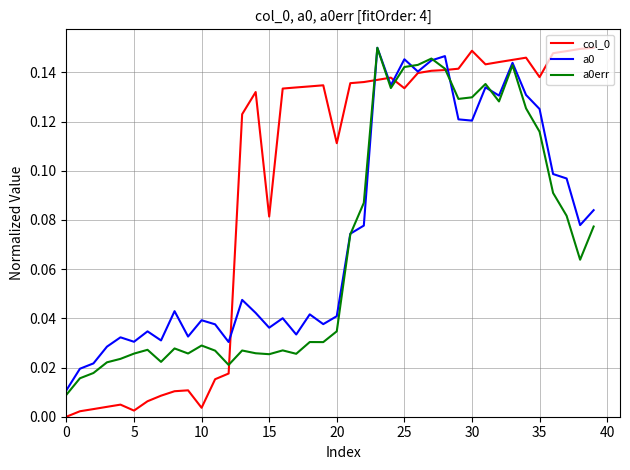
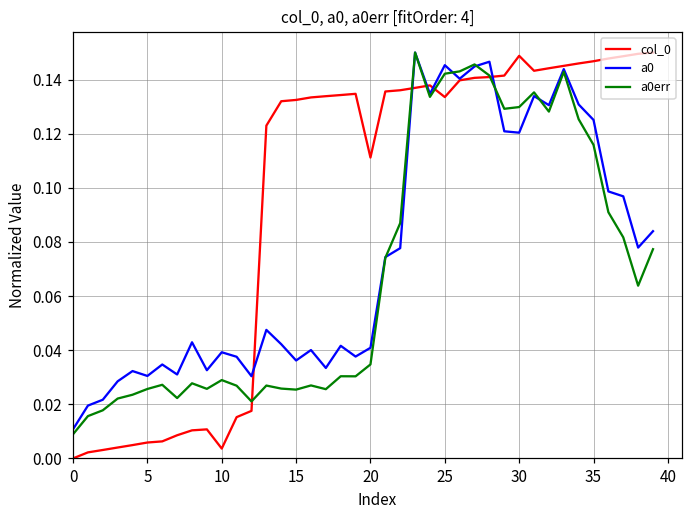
col_0, 5: 0.002 -> 0.006
col_0, 15: 0.081 -> 0.132
col_0, 35: 0.138 -> 0.147
